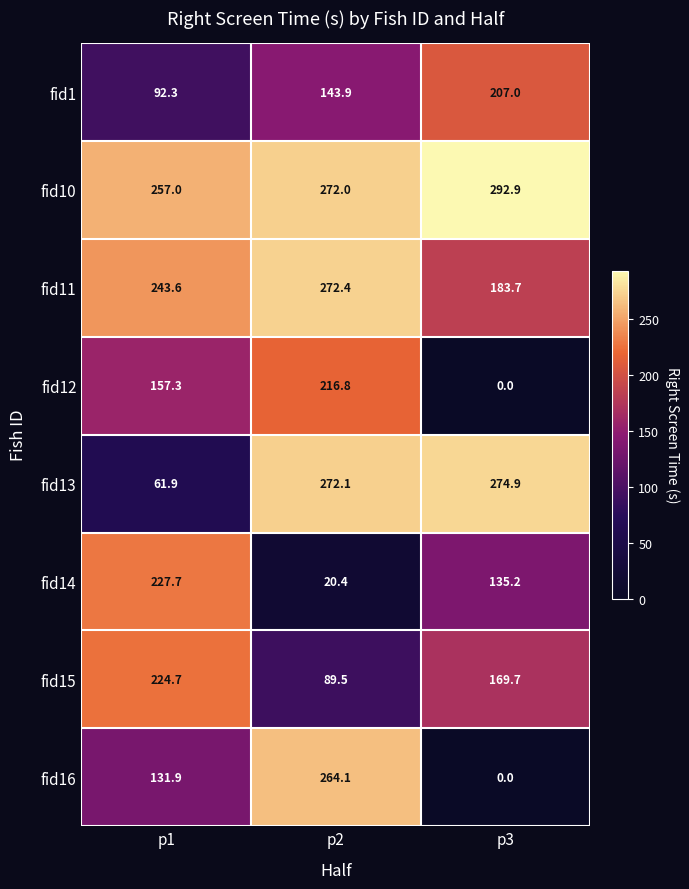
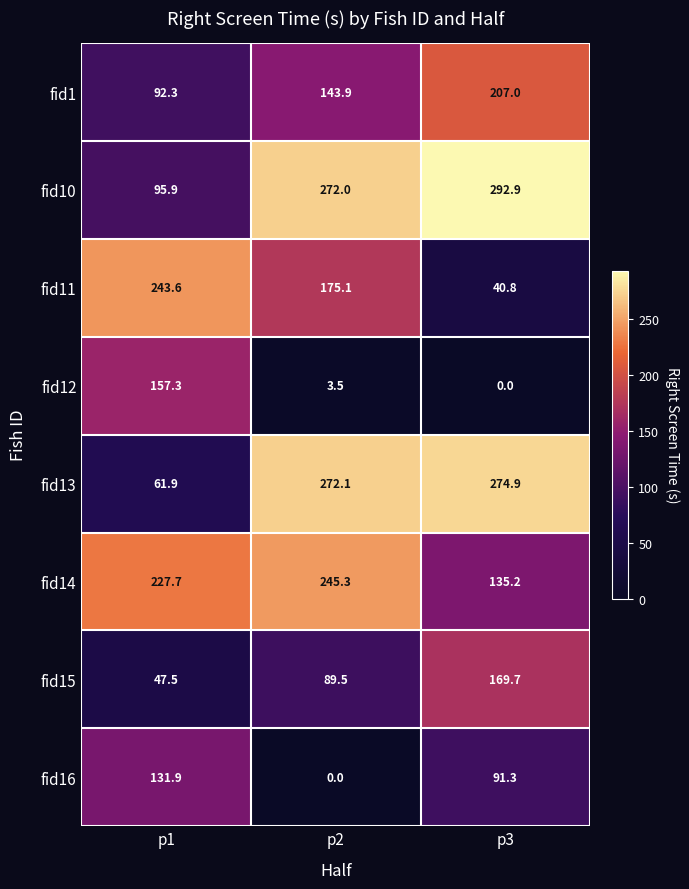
fid10, p1: 257.0 -> 95.9
fid11, p2: 272.4 -> 175.1
fid11, p3: 183.7 -> 40.8
fid12, p2: 216.8 -> 3.5
fid14, p2: 20.4 -> 245.3
fid15, p1: 224.7 -> 47.5
fid16, p2: 264.1 -> 0.0
fid16, p3: 0.0 -> 91.3
